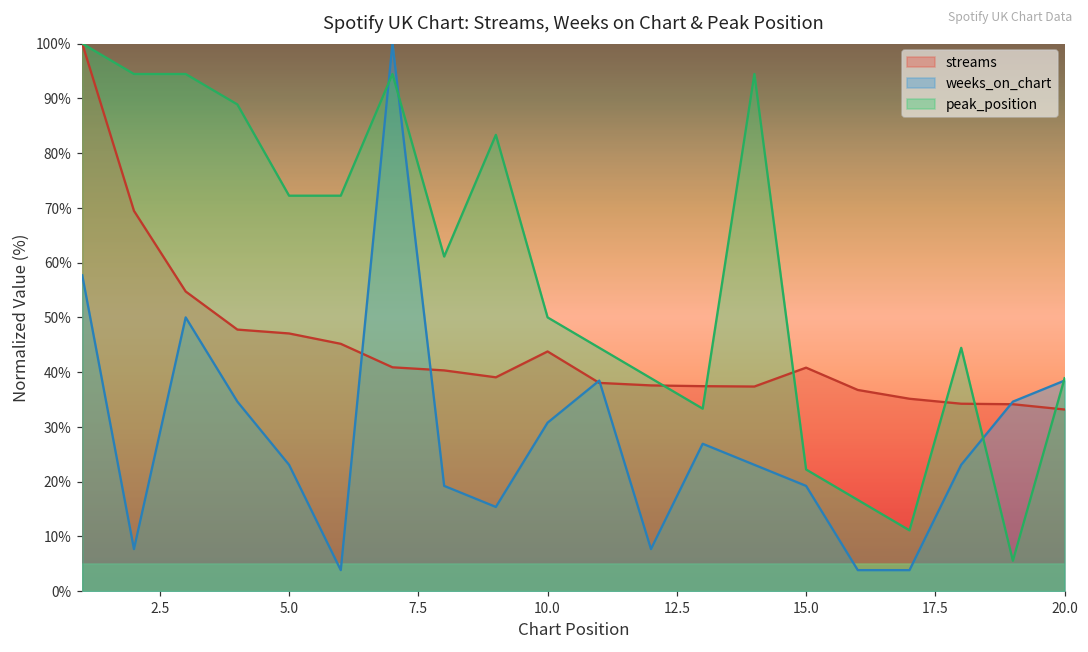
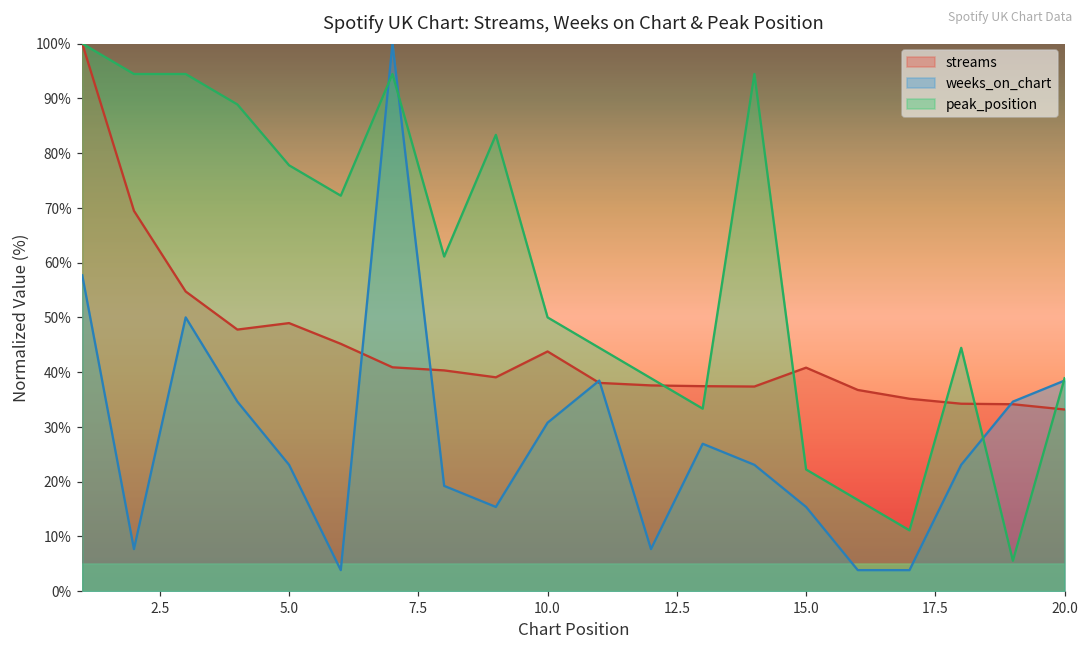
streams, 5.0: 47% -> 49%
peak_position, 5.0: 72% -> 78%
weeks_on_chart, 15.0: 19% -> 15%
